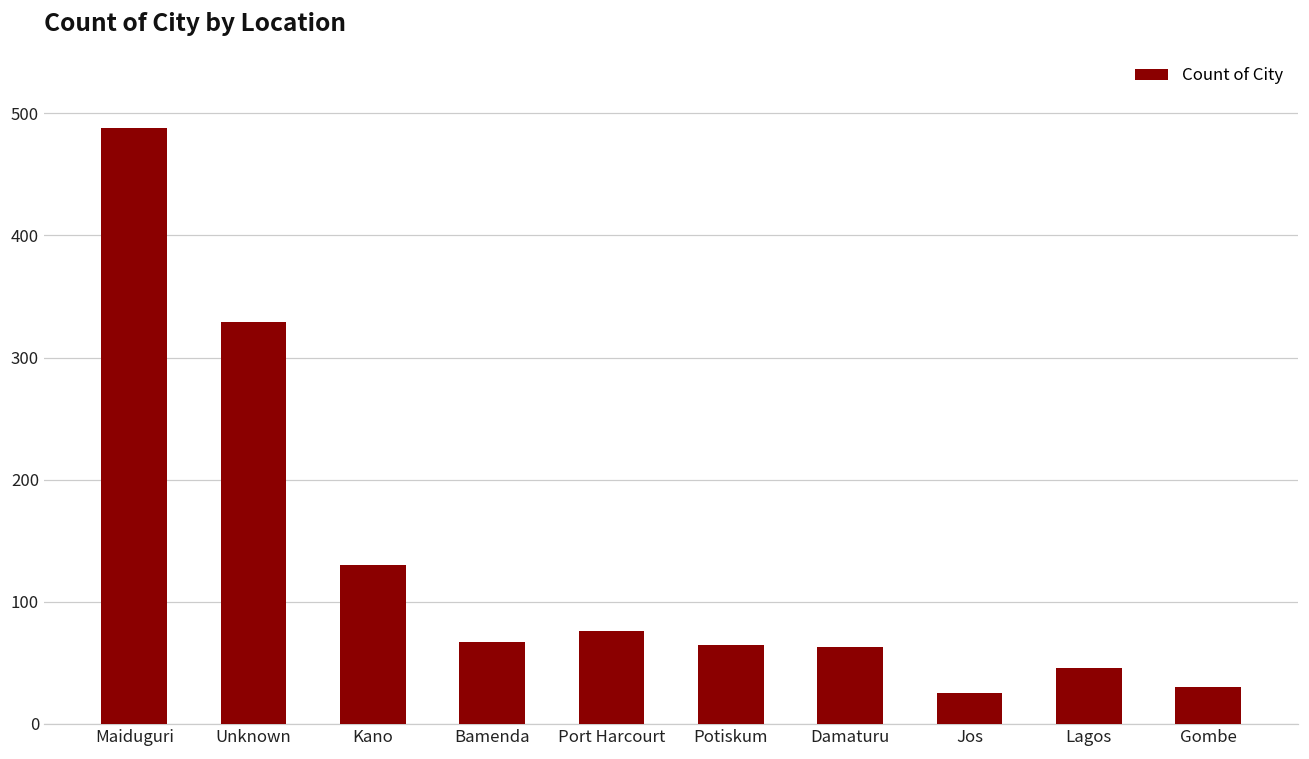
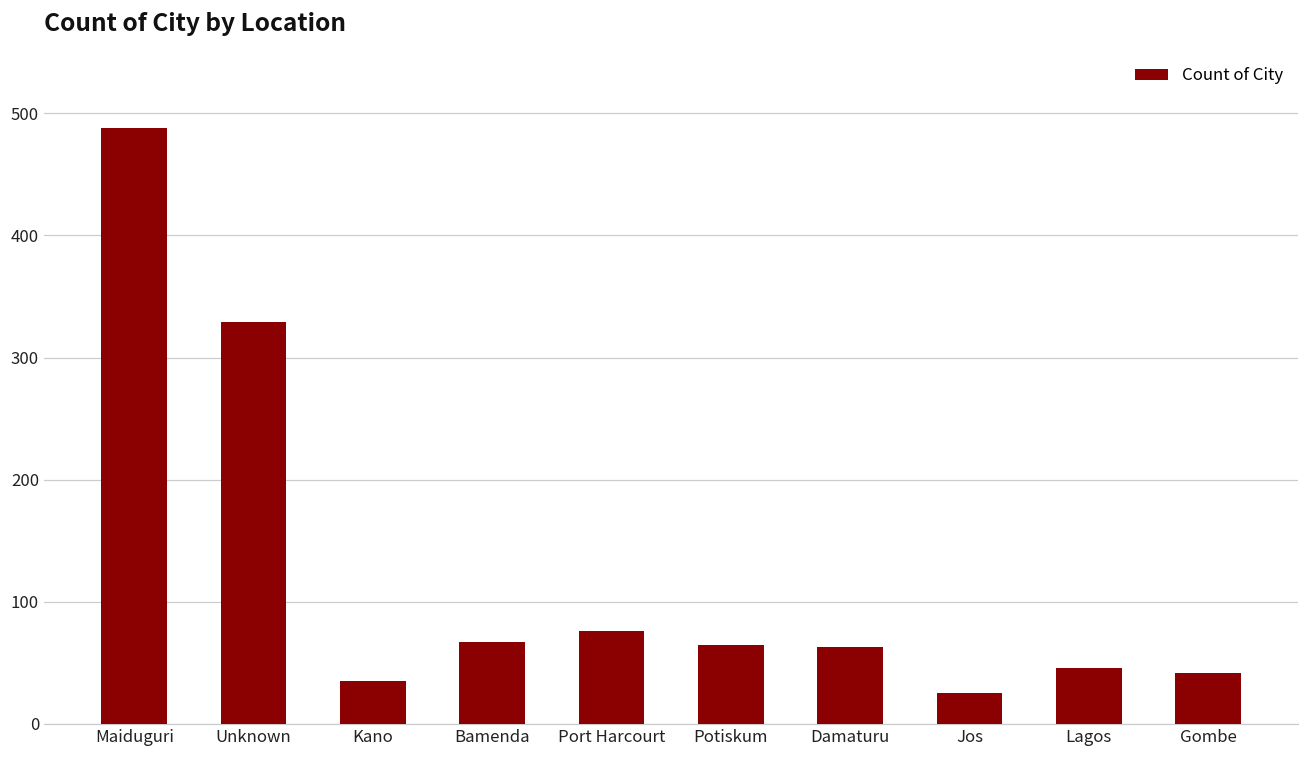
Kano: 130 -> 35
Gombe: 30 -> 42
